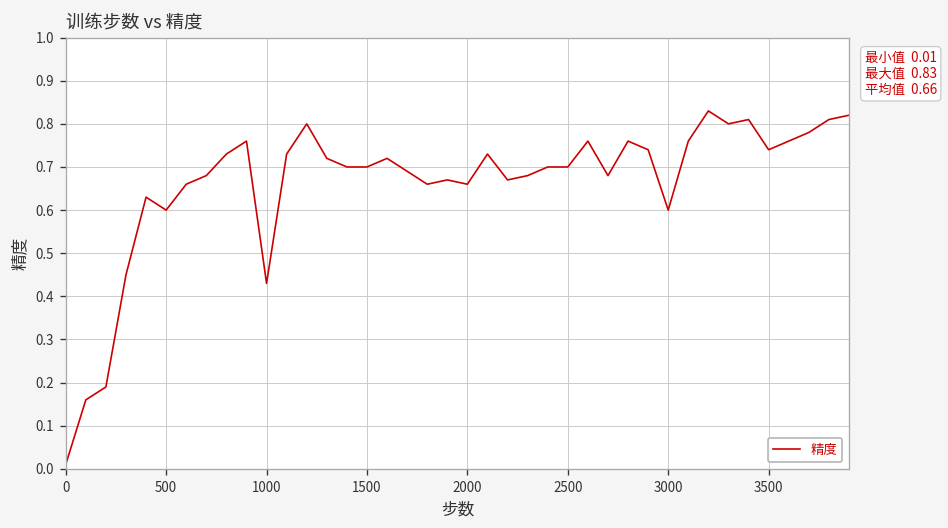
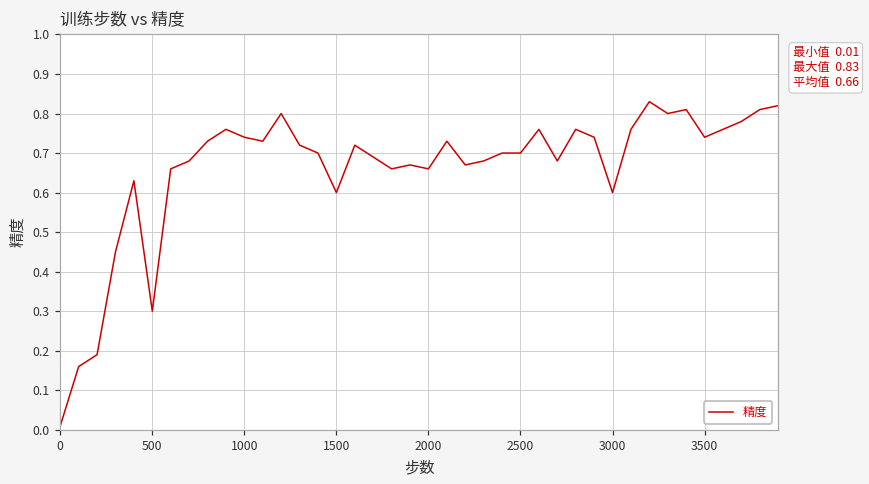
500: 0.6 -> 0.3
1000: 0.43 -> 0.74
1500: 0.7 -> 0.6
